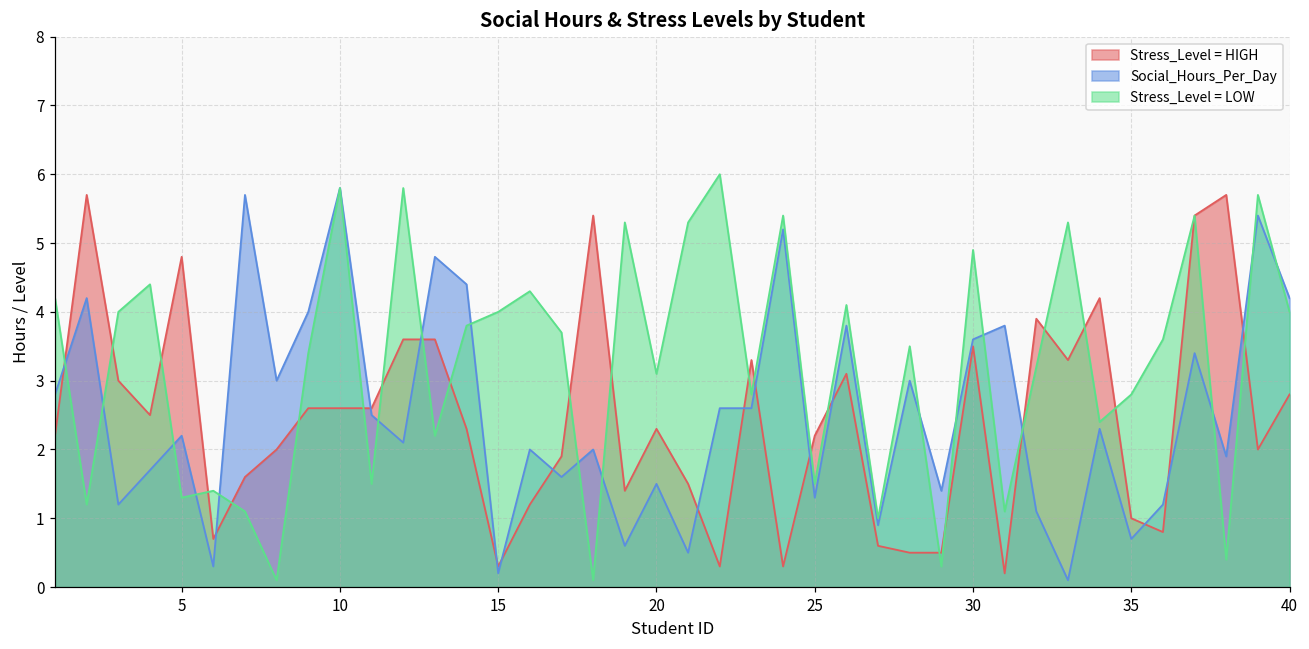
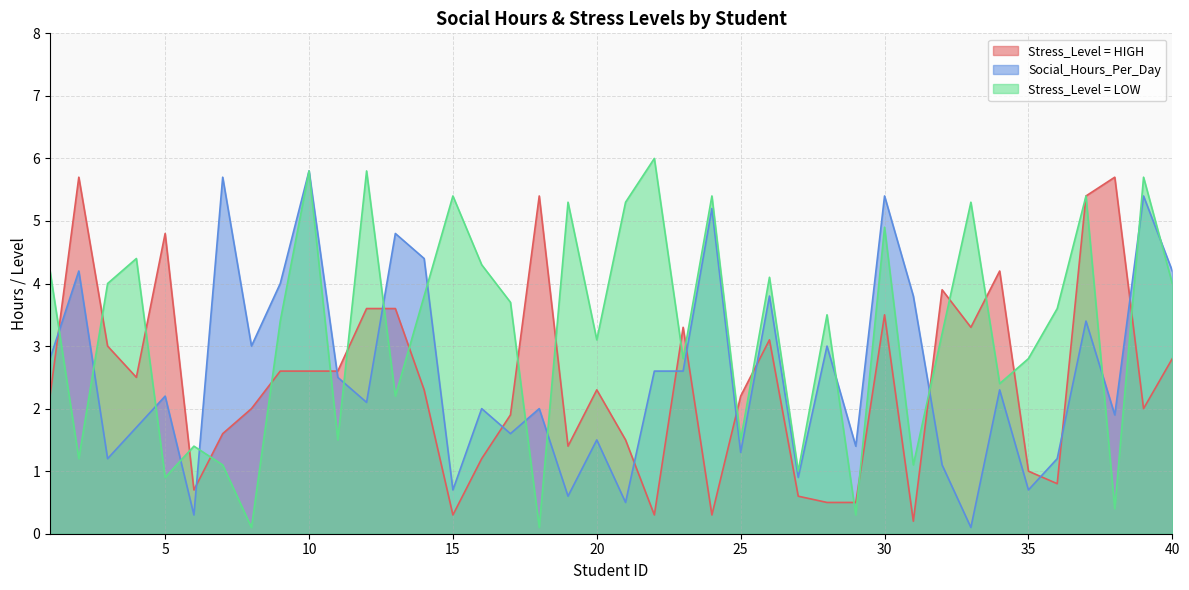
Stress_Level = LOW, 5: 1.3 -> 0.9
Social_Hours_Per_Day, 15: 0.2 -> 0.7
Stress_Level = LOW, 15: 4.0 -> 5.4
Social_Hours_Per_Day, 30: 3.6 -> 5.4
